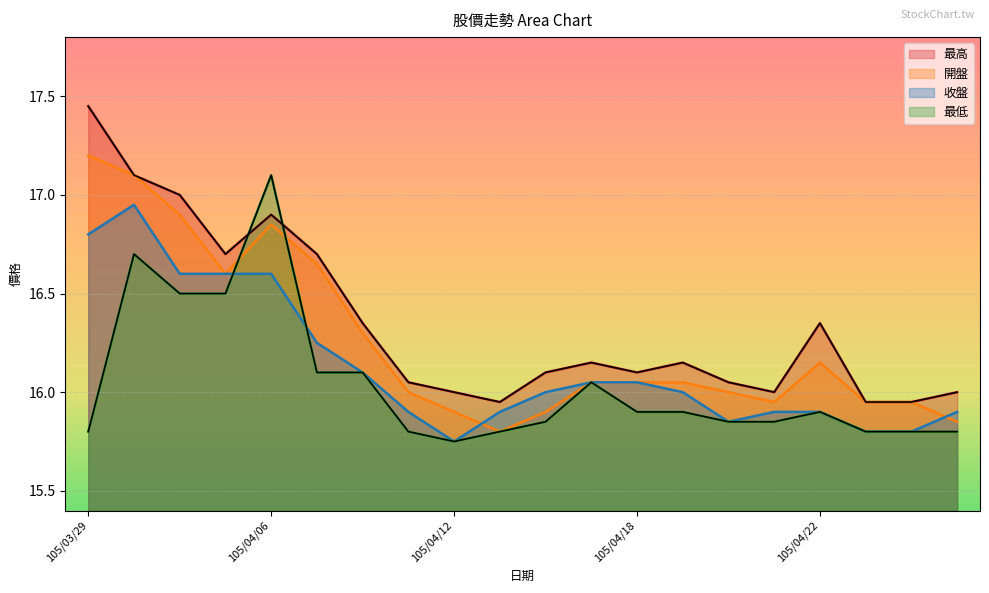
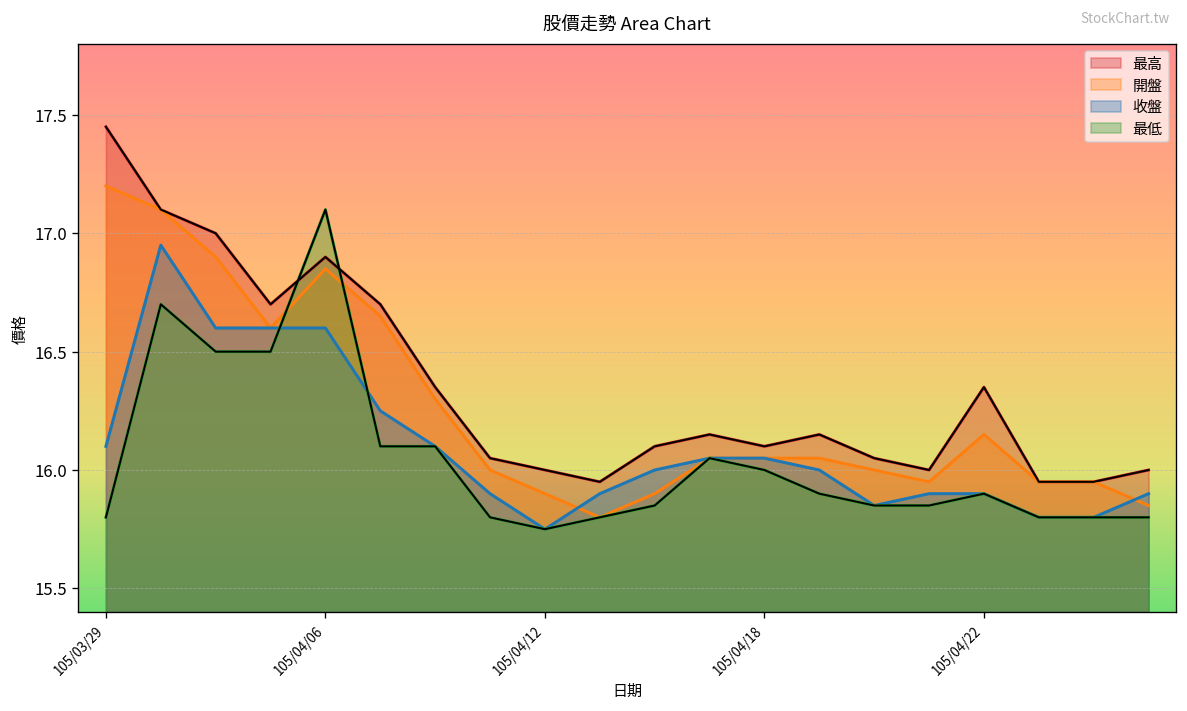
收盤, 105/03/29: 16.8 -> 16.1
最低, 105/04/18: 15.9 -> 16.0
